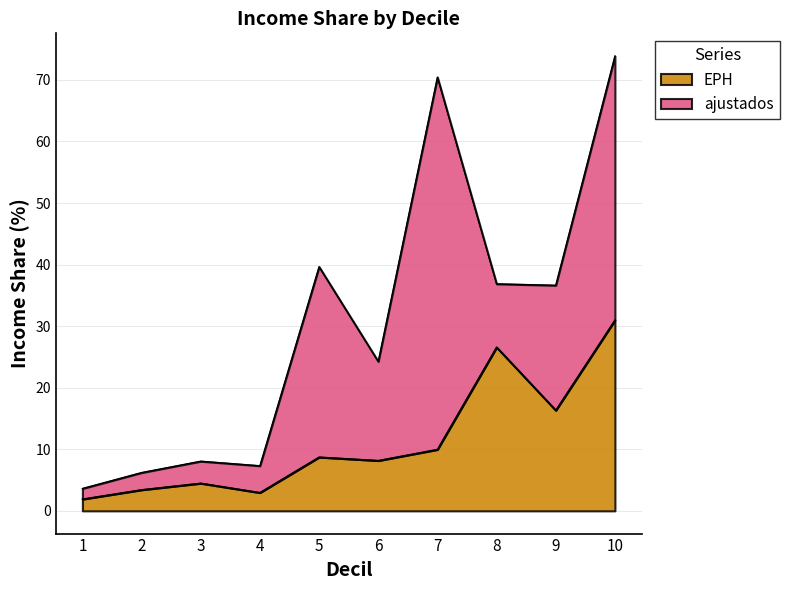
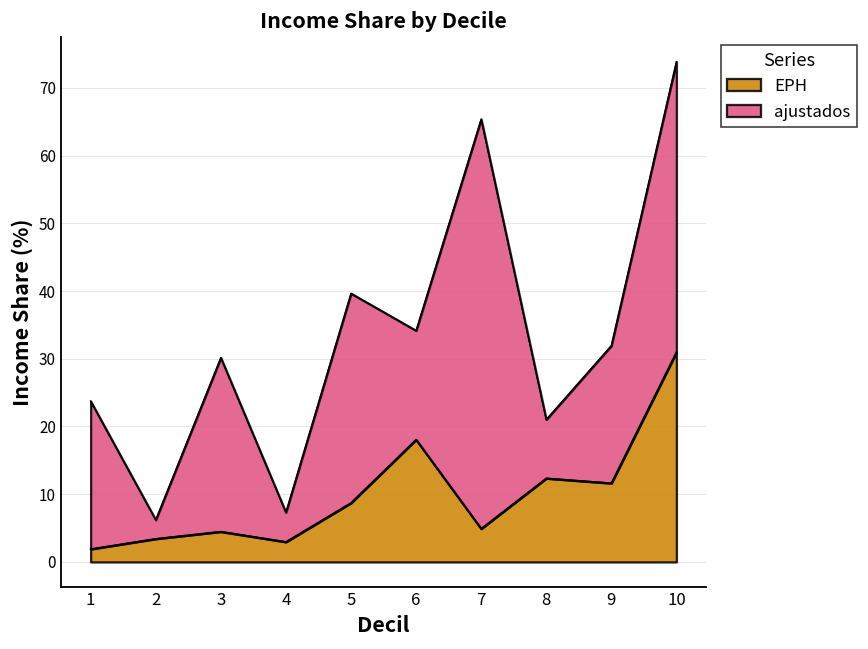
ajustados, 1: 2 -> 22
ajustados, 3: 4 -> 26
EPH, 6: 8 -> 18
EPH, 7: 10 -> 5
EPH, 8: 27 -> 12
ajustados, 8: 10 -> 9
EPH, 9: 16 -> 12
